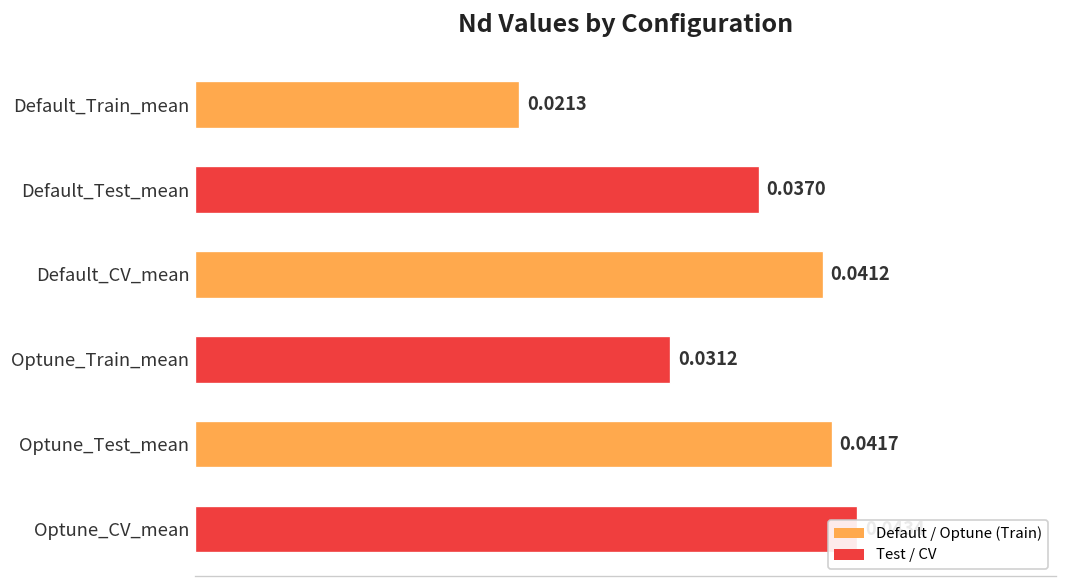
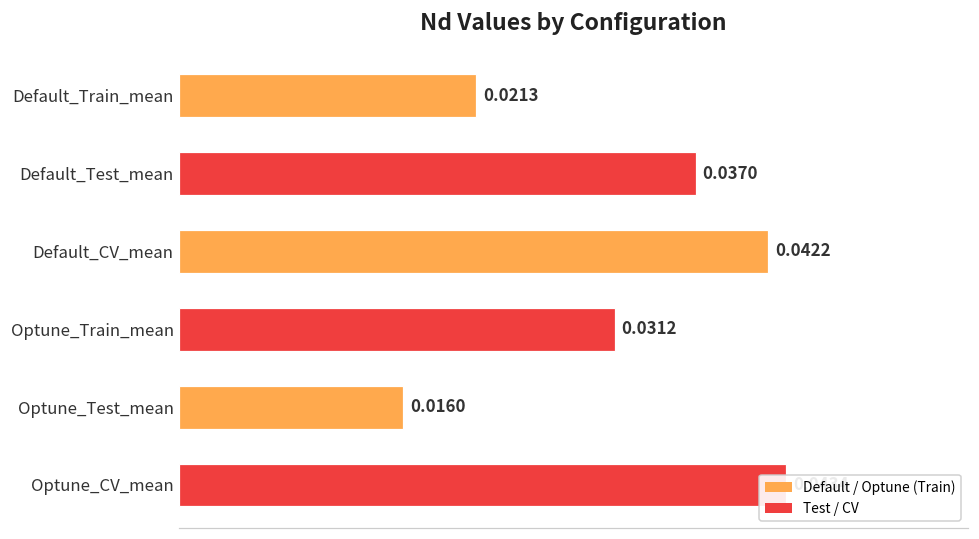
Default_CV_mean: 0.0412 -> 0.0422
Optune_Test_mean: 0.0417 -> 0.0160
